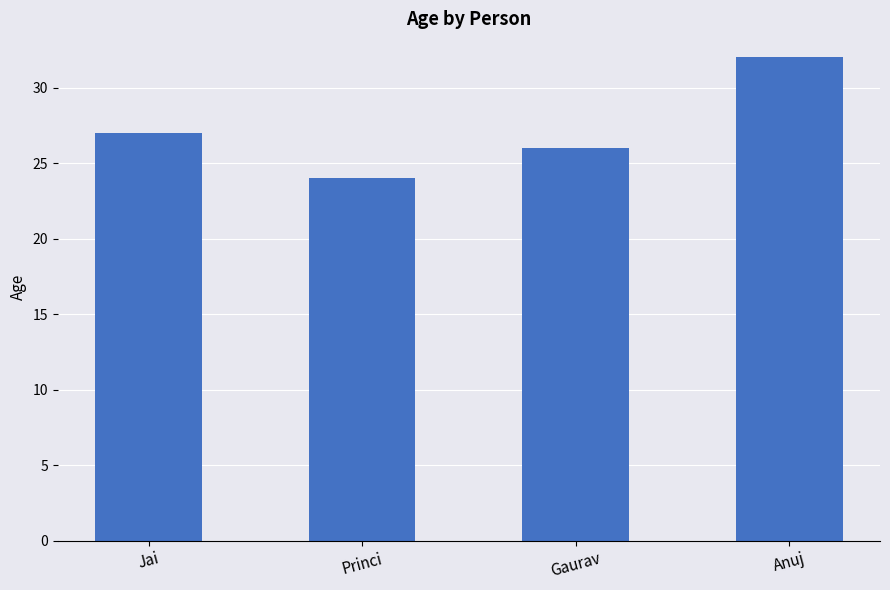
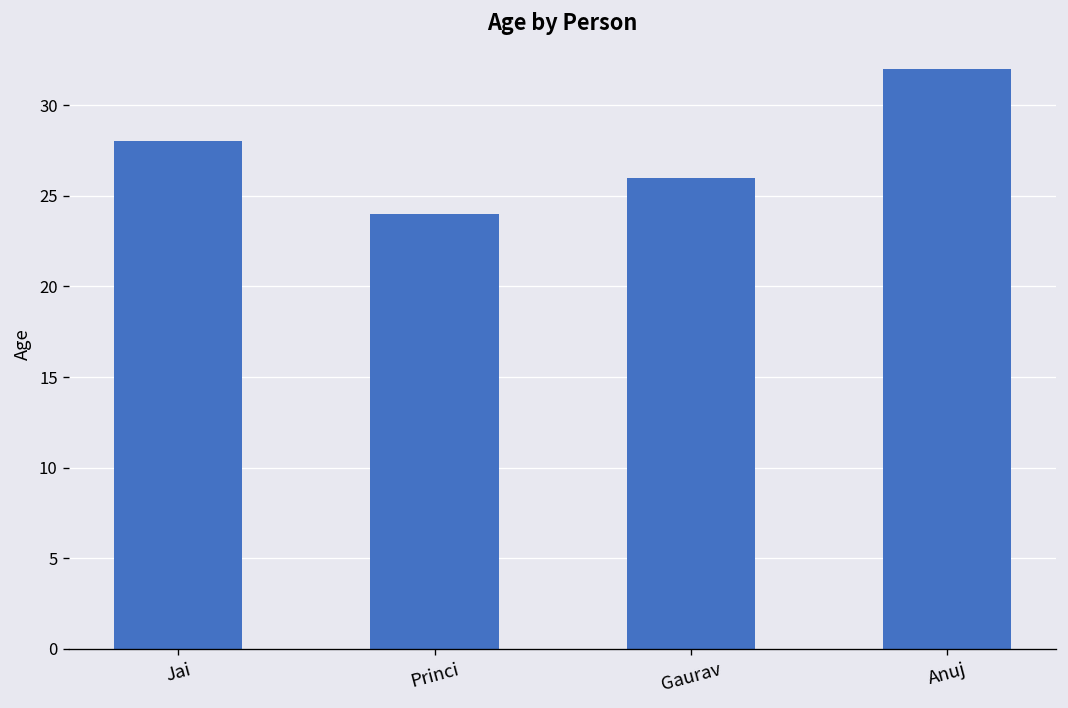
Jai: 27 -> 28
